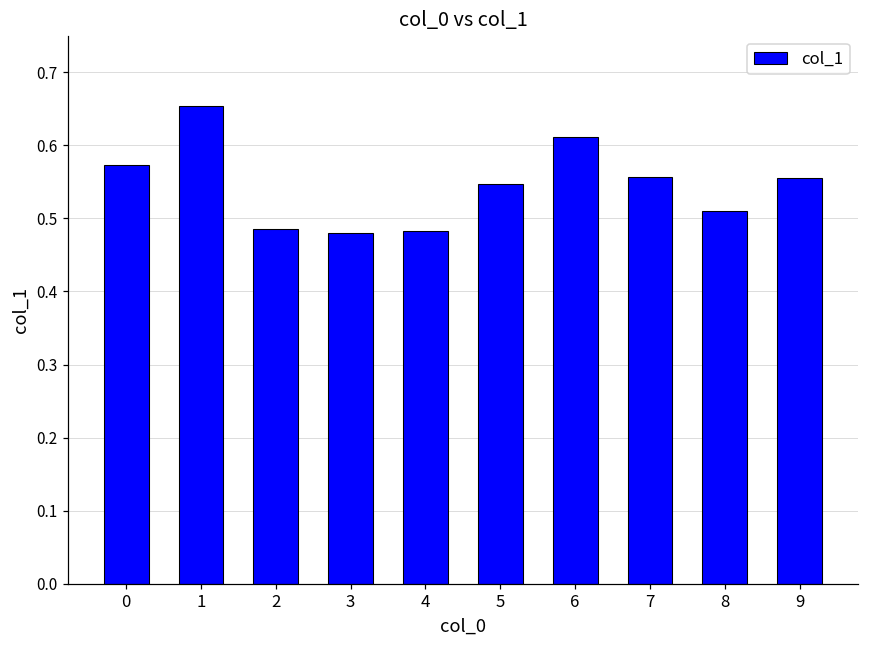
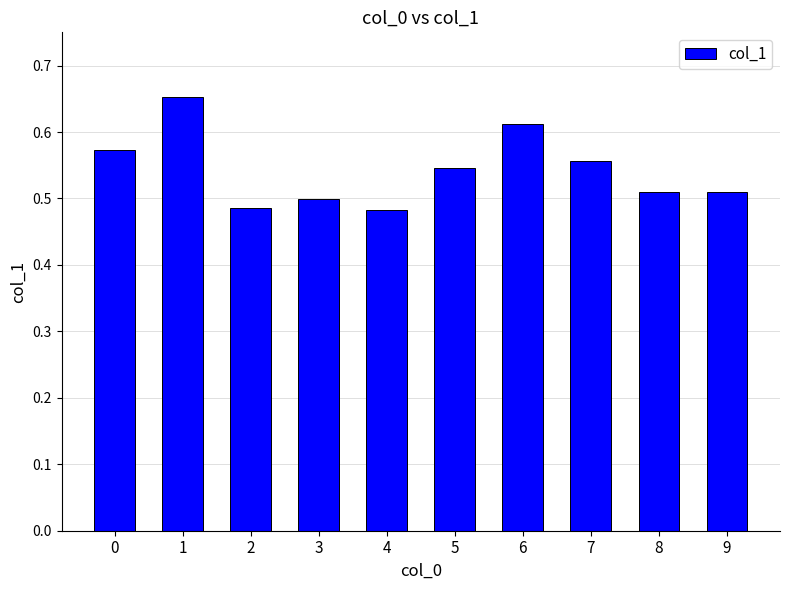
3: 0.48 -> 0.50
9: 0.55 -> 0.51
